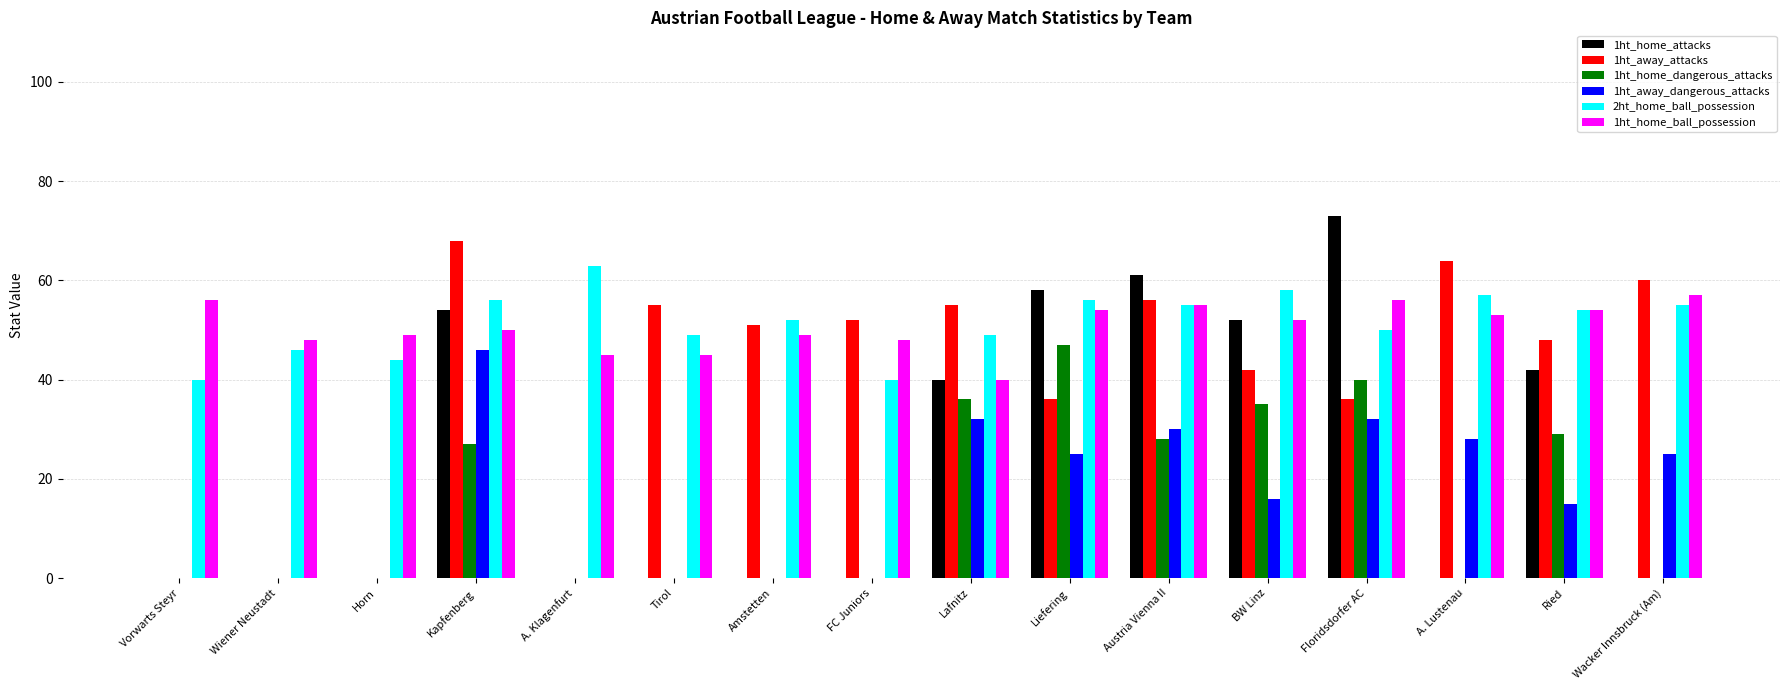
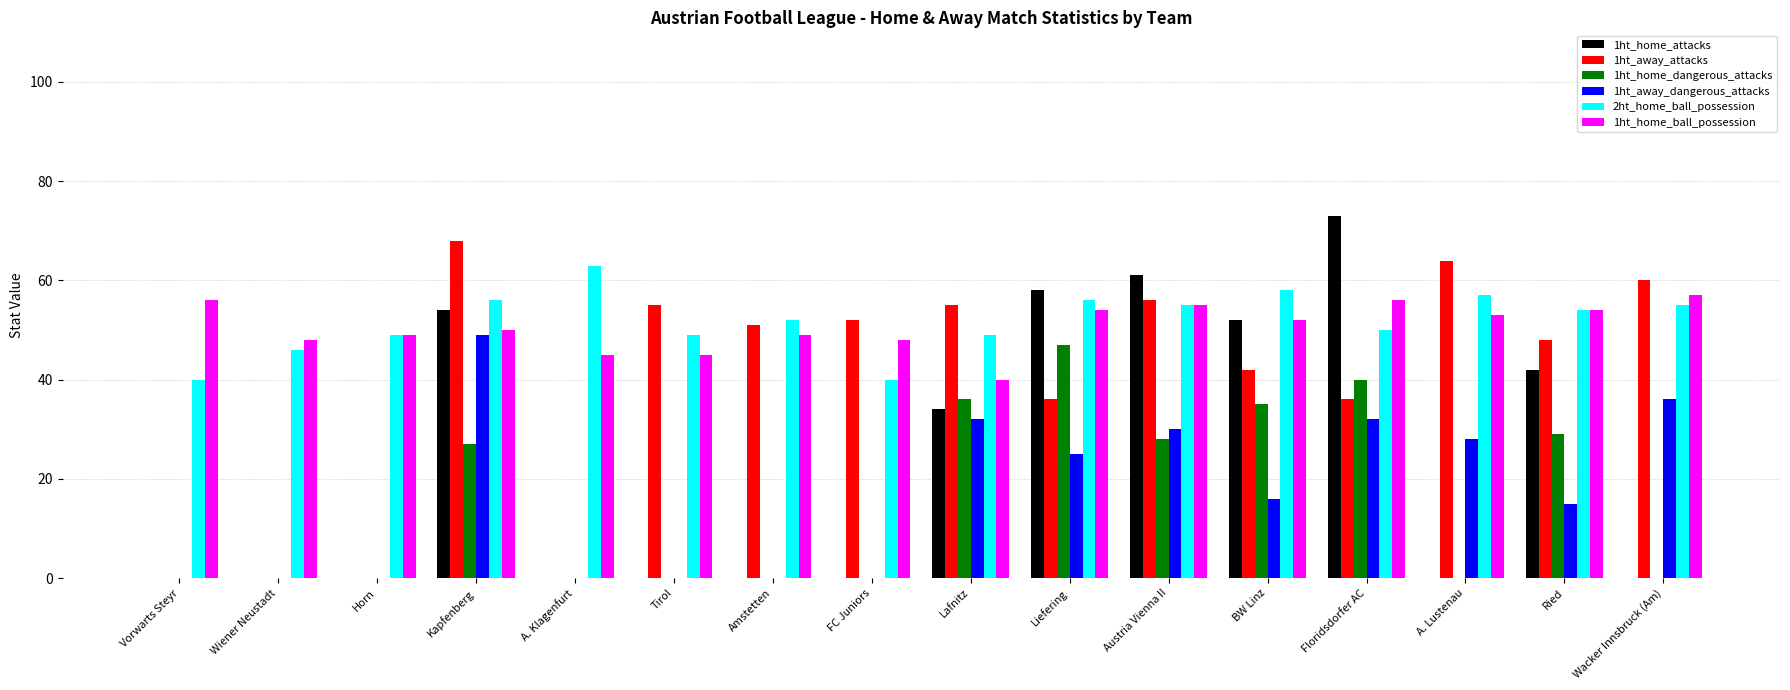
2ht_home_ball_possession, Horn: 44 -> 49
1ht_away_dangerous_attacks, Kapfenberg: 46 -> 49
1ht_home_attacks, Lafnitz: 40 -> 34
1ht_away_dangerous_attacks, Wacker Innsbruck (Am): 25 -> 36
